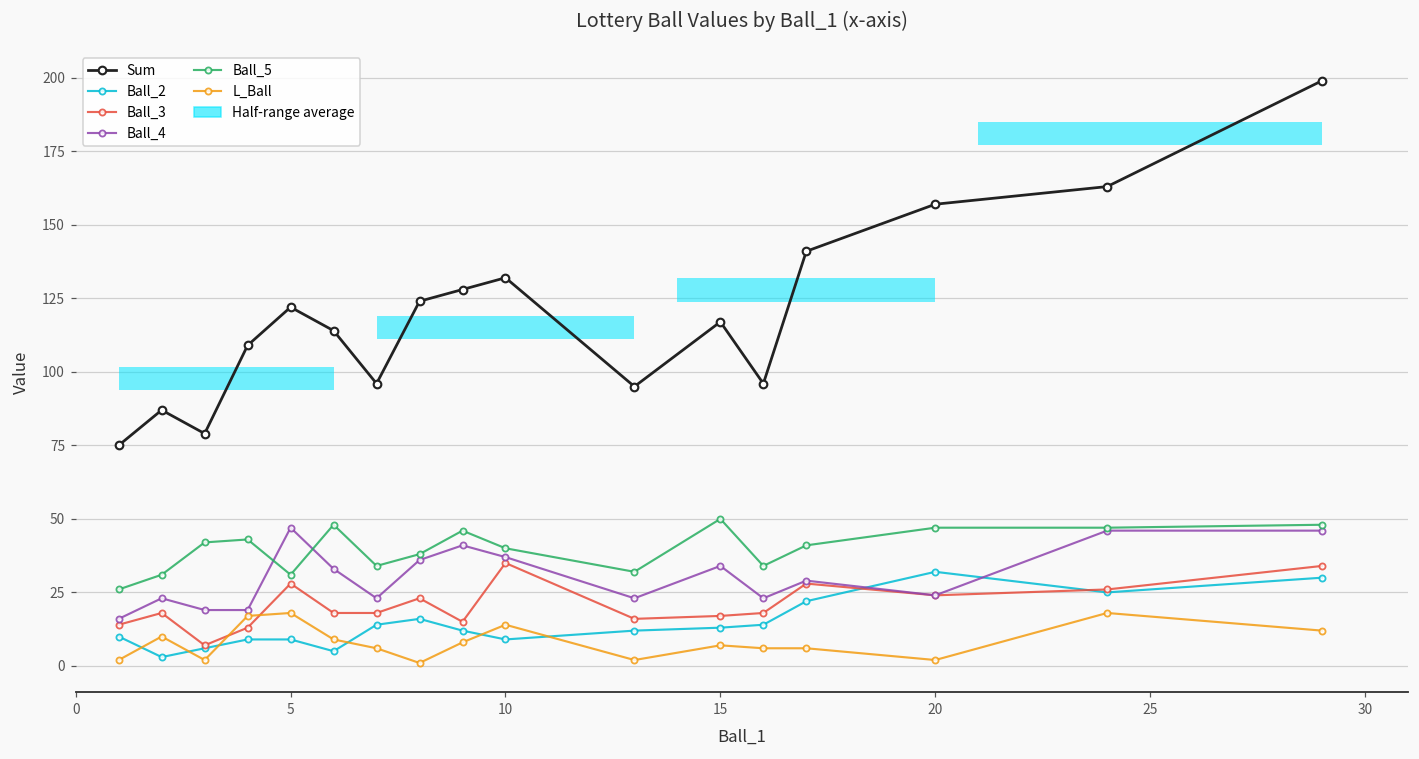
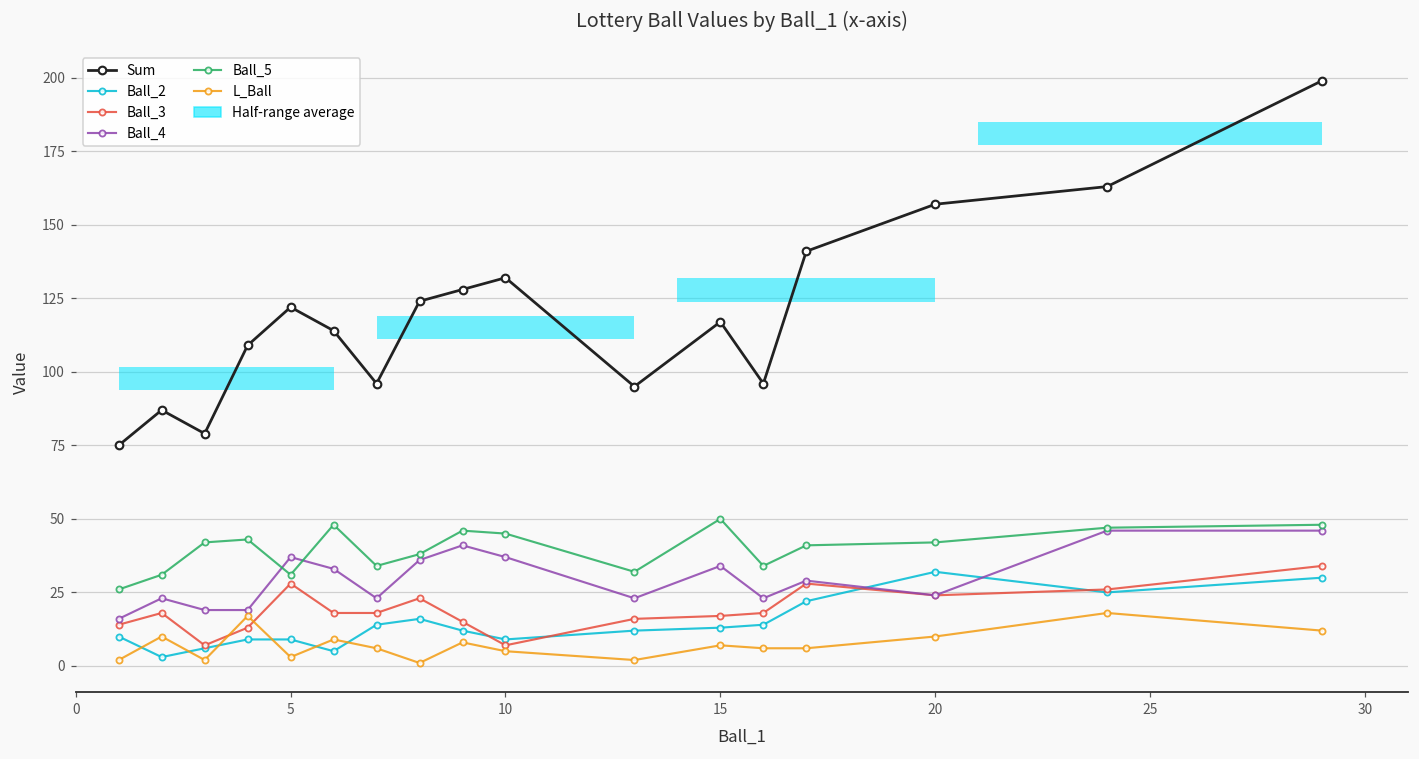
Ball_4, 5: 47 -> 37
L_Ball, 5: 18 -> 3
Ball_3, 10: 35 -> 7
Ball_5, 10: 40 -> 45
L_Ball, 10: 14 -> 5
Ball_5, 20: 47 -> 42
L_Ball, 20: 2 -> 10
